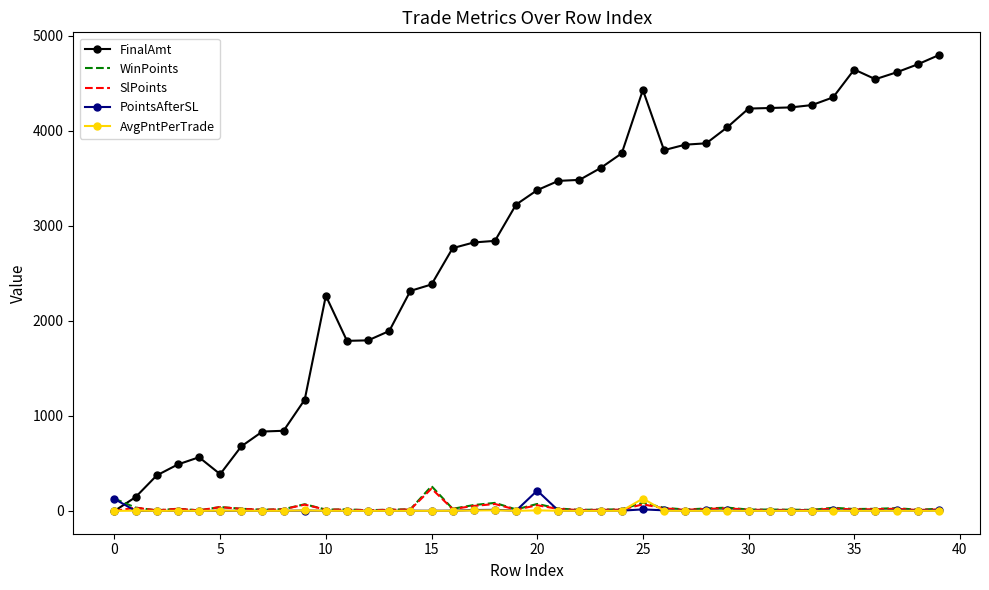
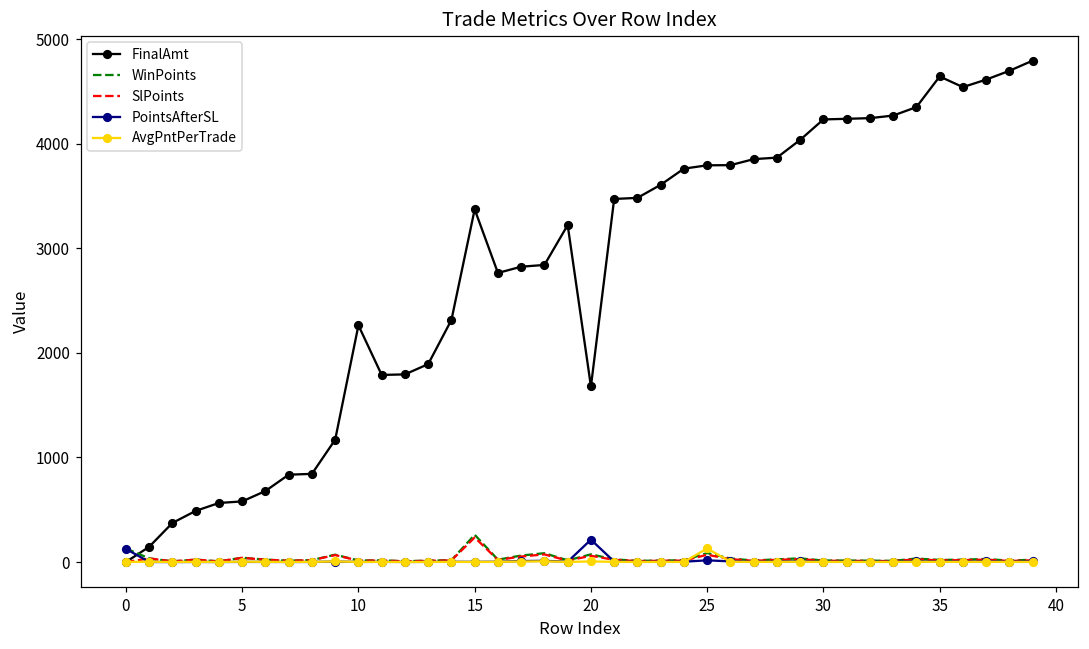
FinalAmt, 5: 400 -> 600
FinalAmt, 15: 2400 -> 3400
FinalAmt, 20: 3400 -> 1700
FinalAmt, 25: 4400 -> 3800
